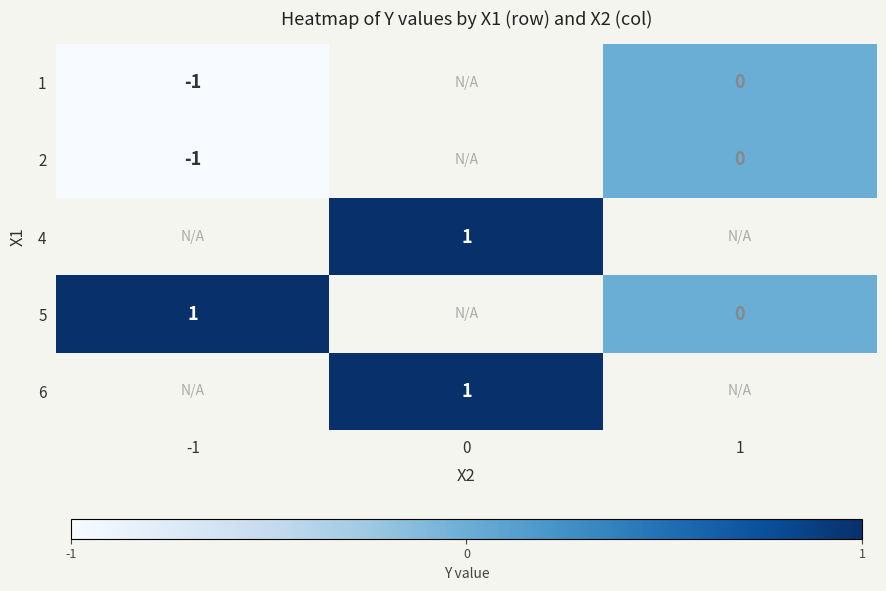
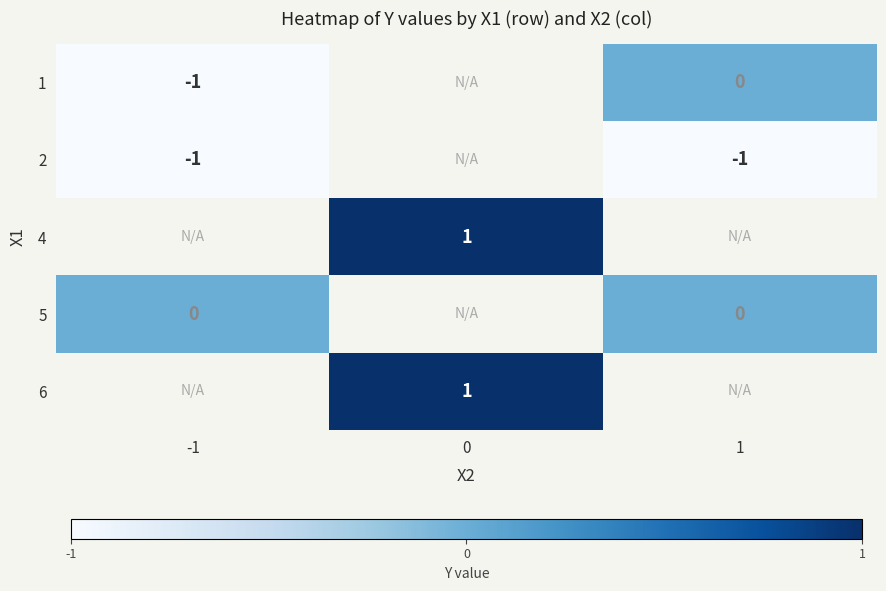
2, 1: 0 -> -1
5, -1: 1 -> 0
